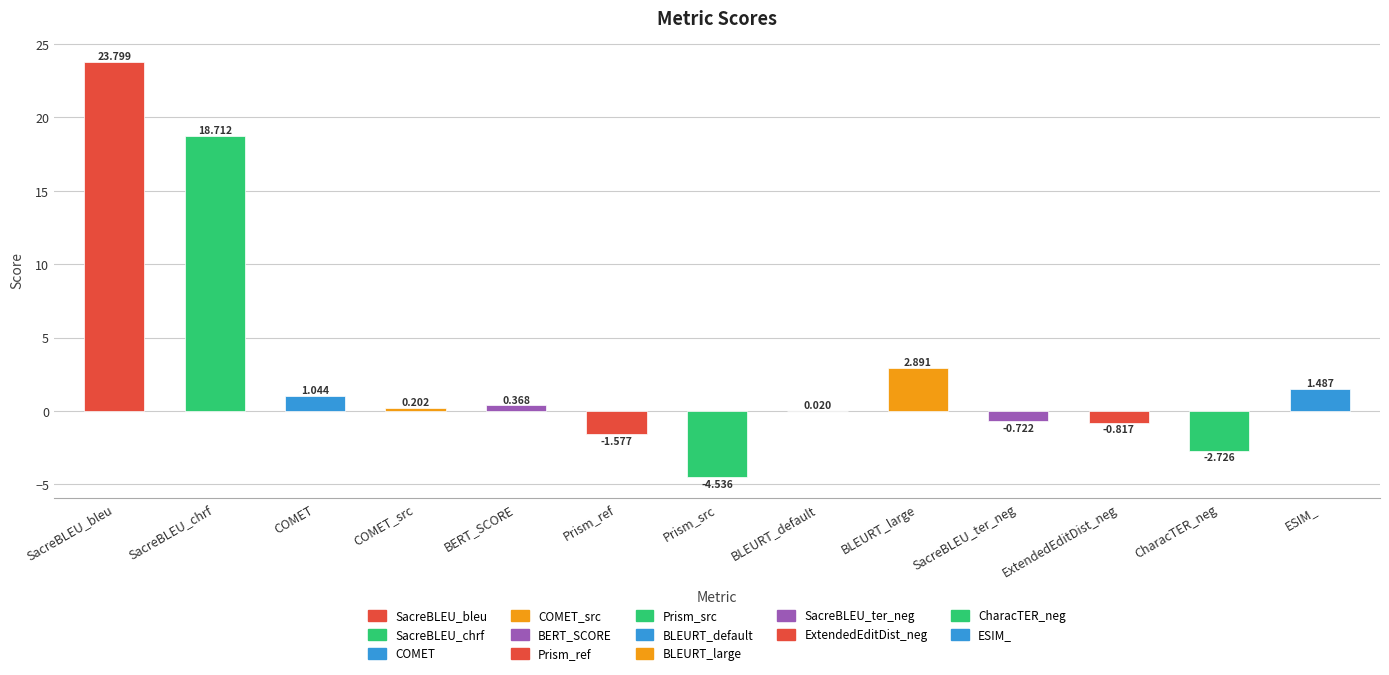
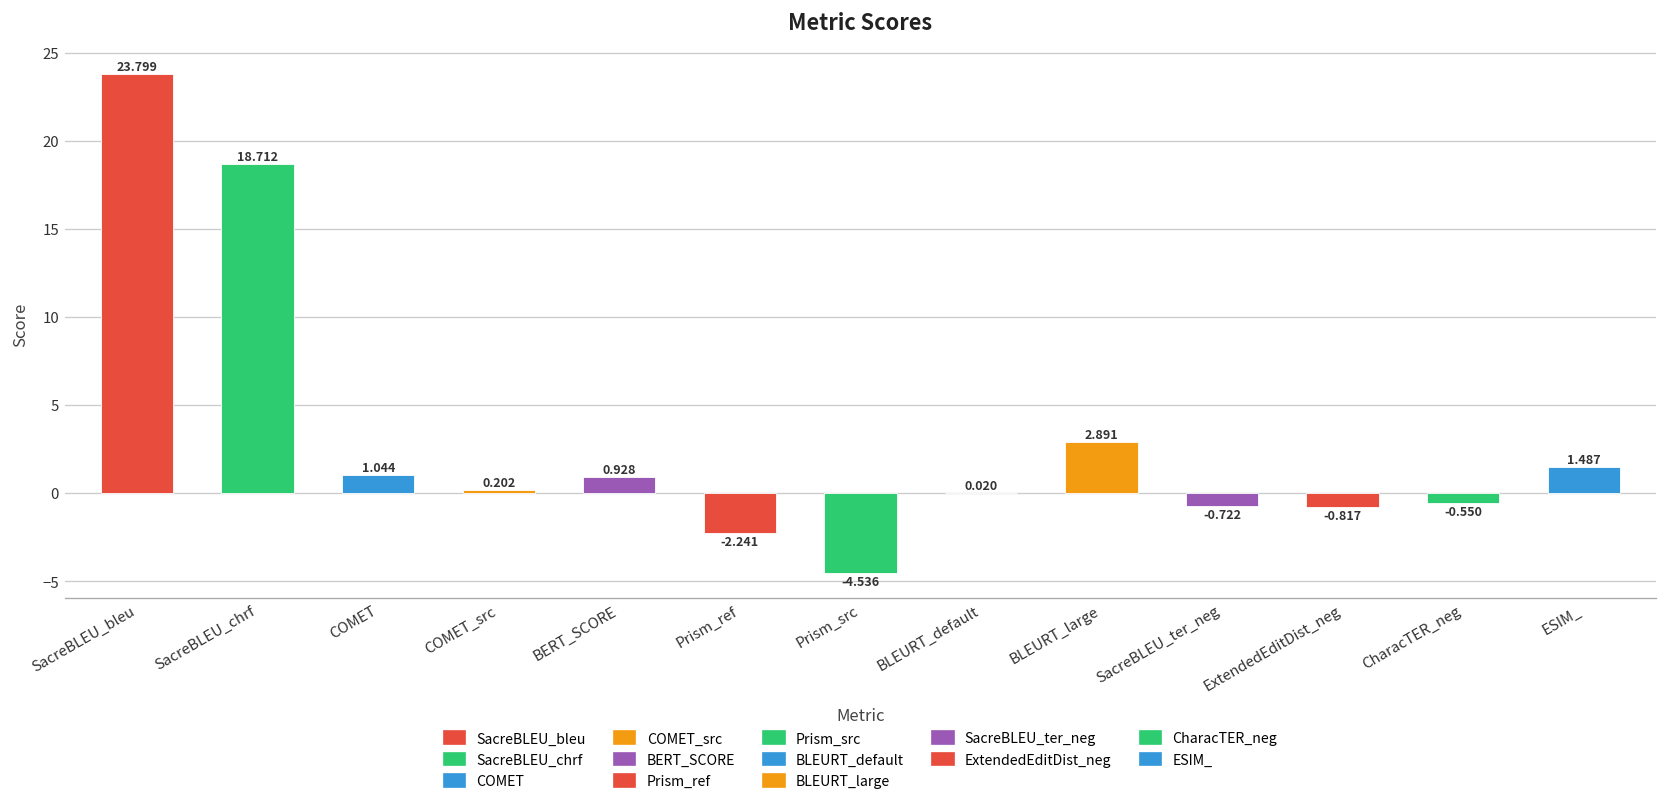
BERT_SCORE: 0.368 -> 0.928
Prism_ref: -1.577 -> -2.241
CharacTER_neg: -2.726 -> -0.550
